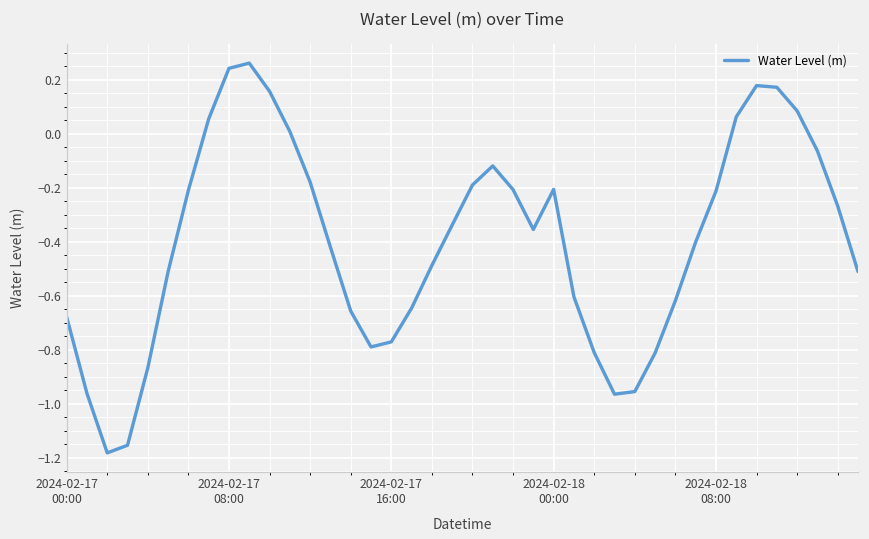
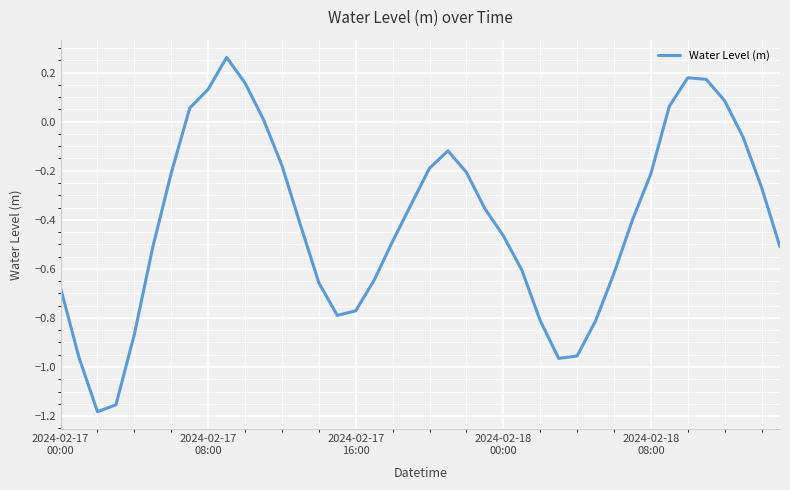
2024-02-17 08:00: 0.24 -> 0.13
2024-02-18 00:00: -0.21 -> -0.47
